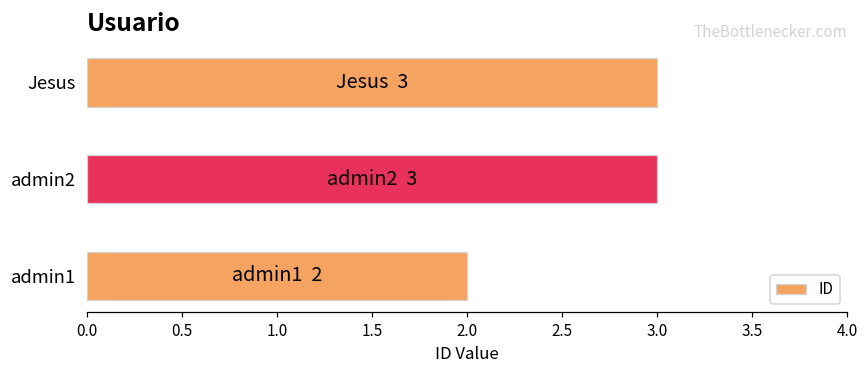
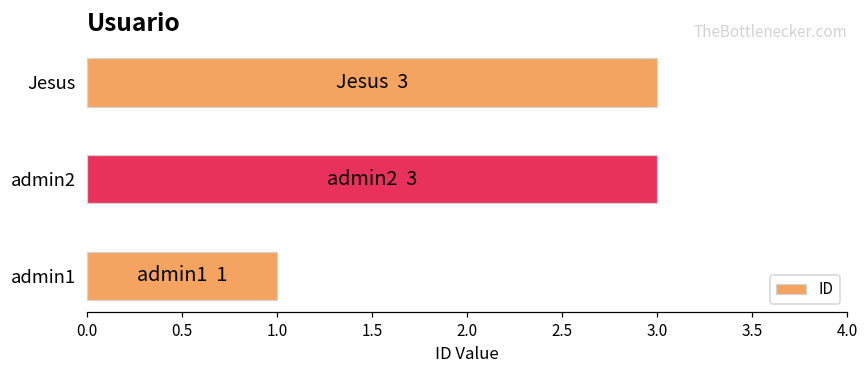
admin1: 2 -> 1
